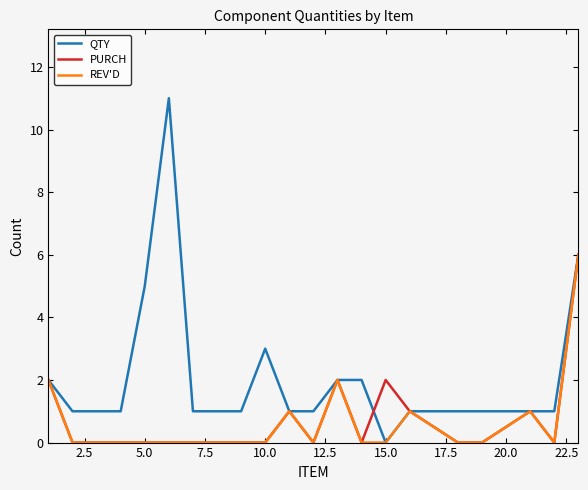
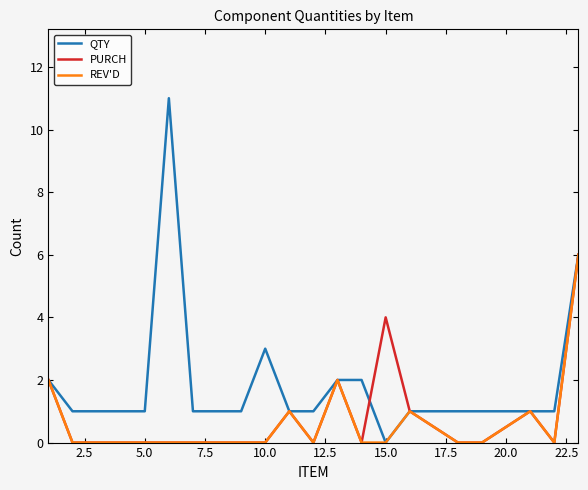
QTY, 5.0: 5 -> 1
PURCH, 15.0: 2 -> 4
